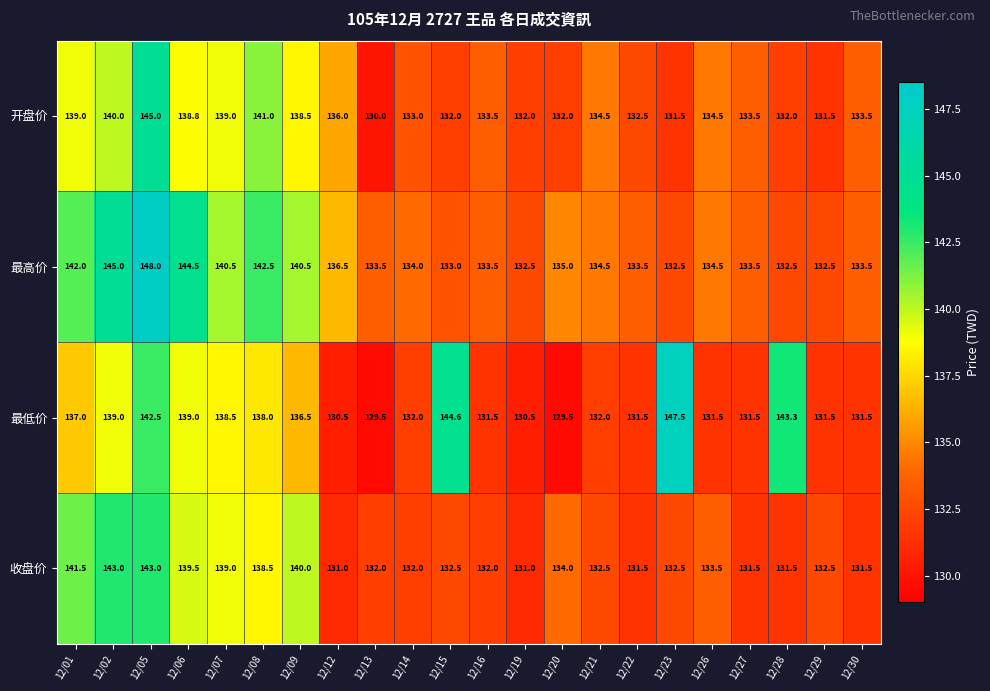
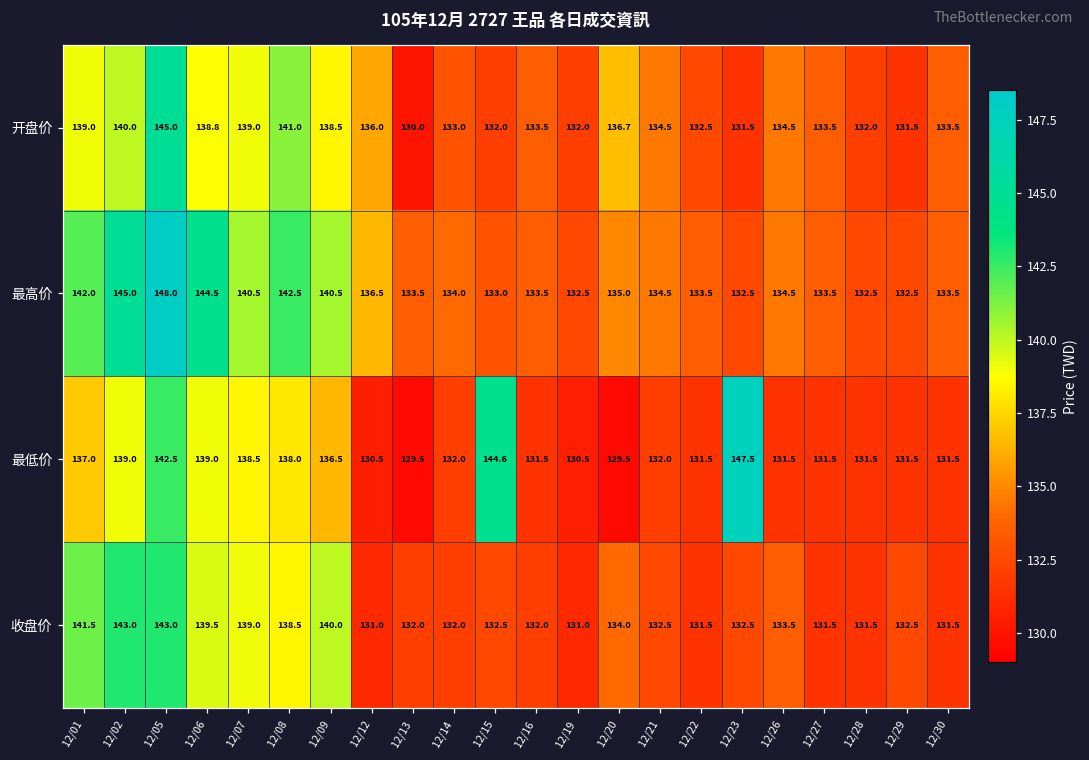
开盘价, 12/20: 132.0 -> 136.7
最低价, 12/28: 143.3 -> 131.5
